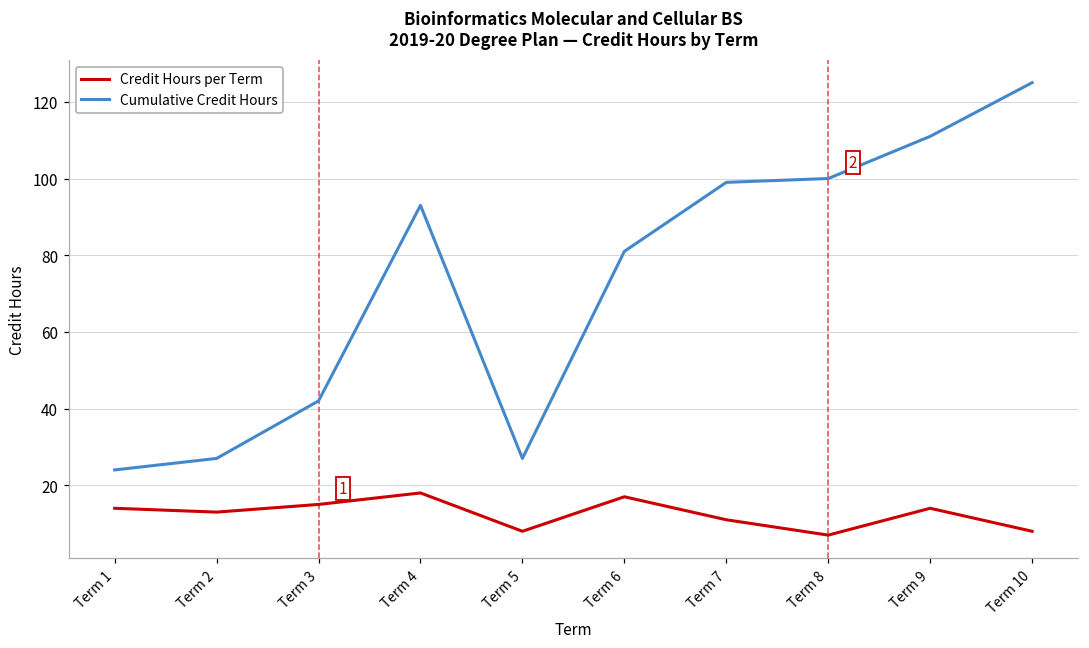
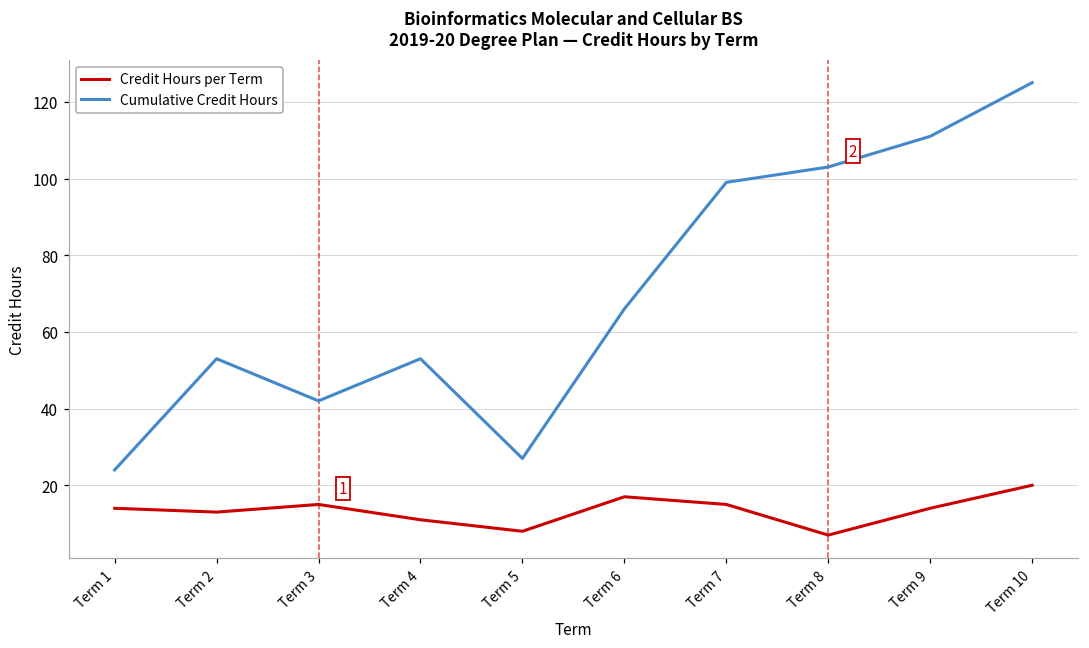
Cumulative Credit Hours, Term 2: 27 -> 53
Credit Hours per Term, Term 4: 18 -> 11
Cumulative Credit Hours, Term 4: 93 -> 53
Cumulative Credit Hours, Term 6: 81 -> 66
Credit Hours per Term, Term 7: 11 -> 15
Cumulative Credit Hours, Term 8: 100 -> 103
Credit Hours per Term, Term 10: 8 -> 20
